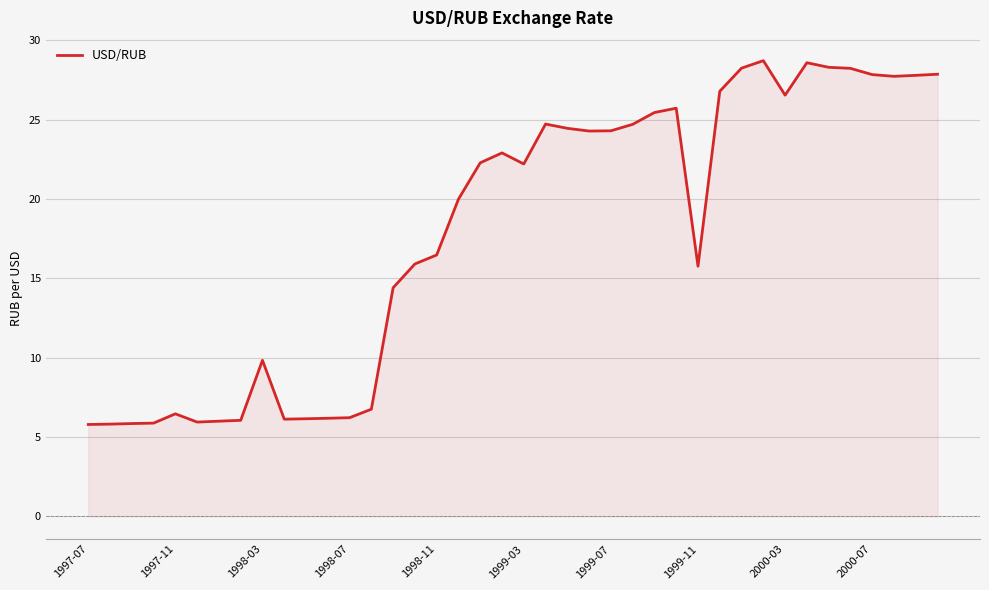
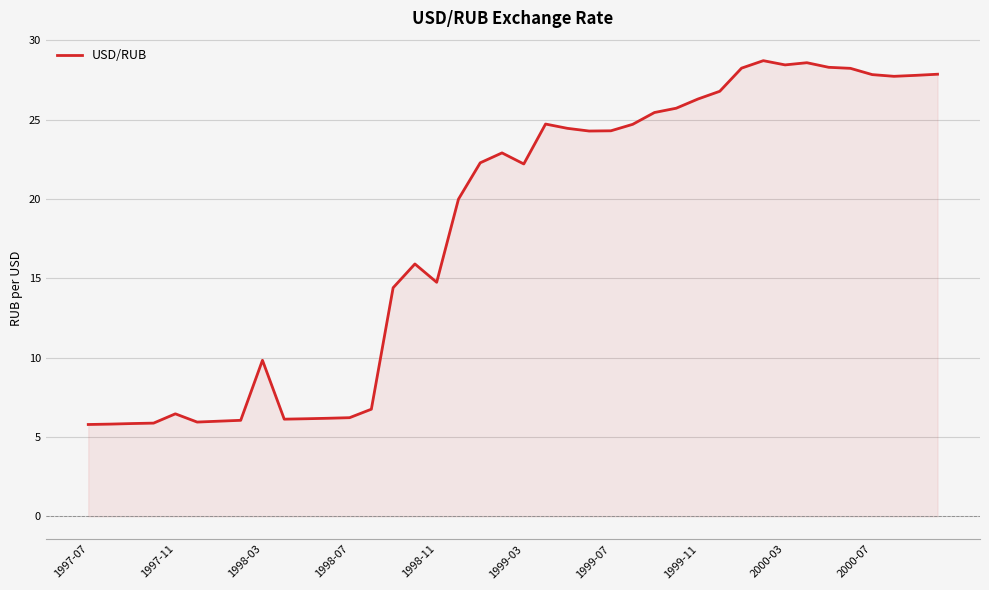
1998-11: 16.5 -> 14.8
1999-11: 15.8 -> 26.3
2000-03: 26.6 -> 28.5
